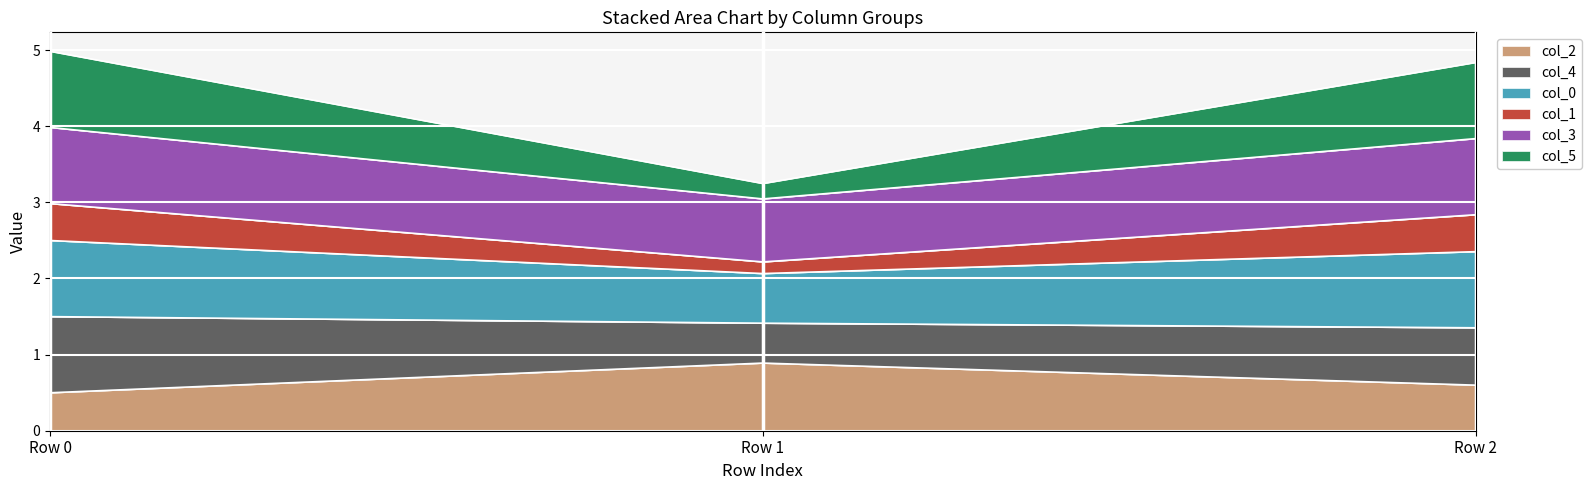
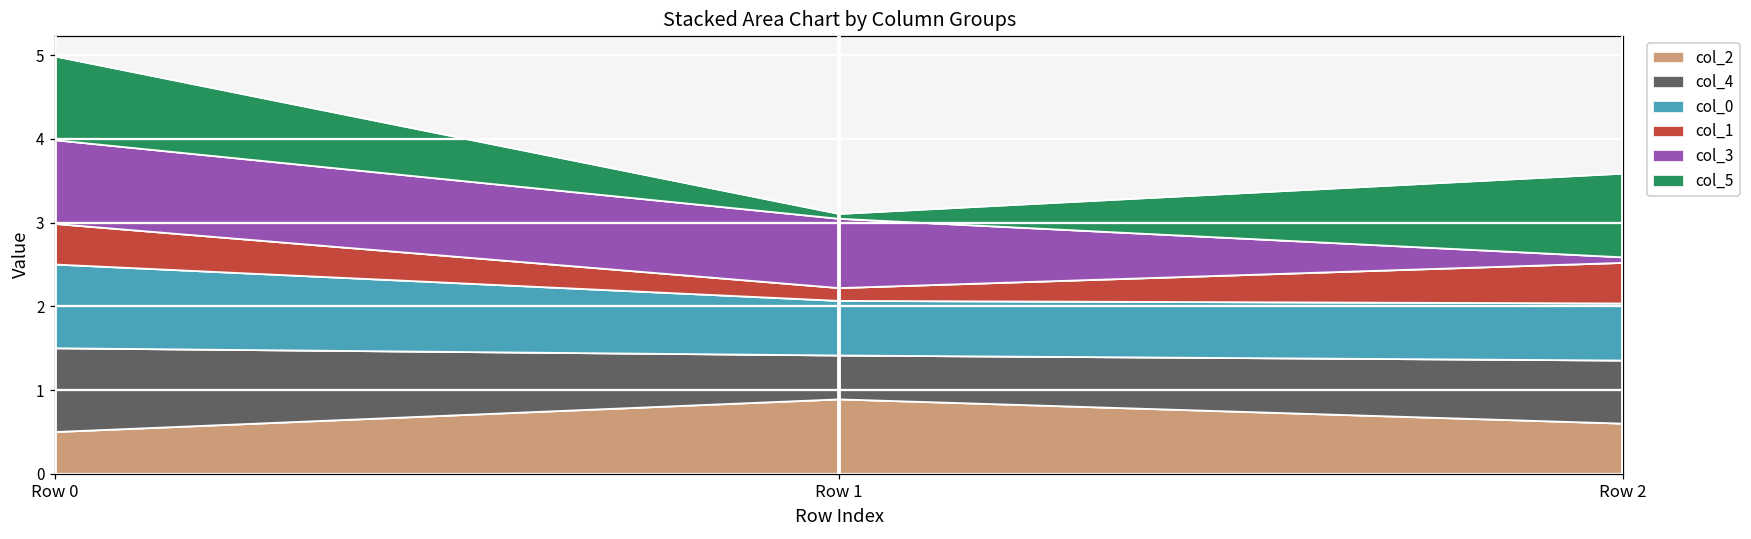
col_5, Row 1: 0.2 -> 0.1
col_0, Row 2: 1.0 -> 0.7
col_3, Row 2: 1.0 -> 0.1
